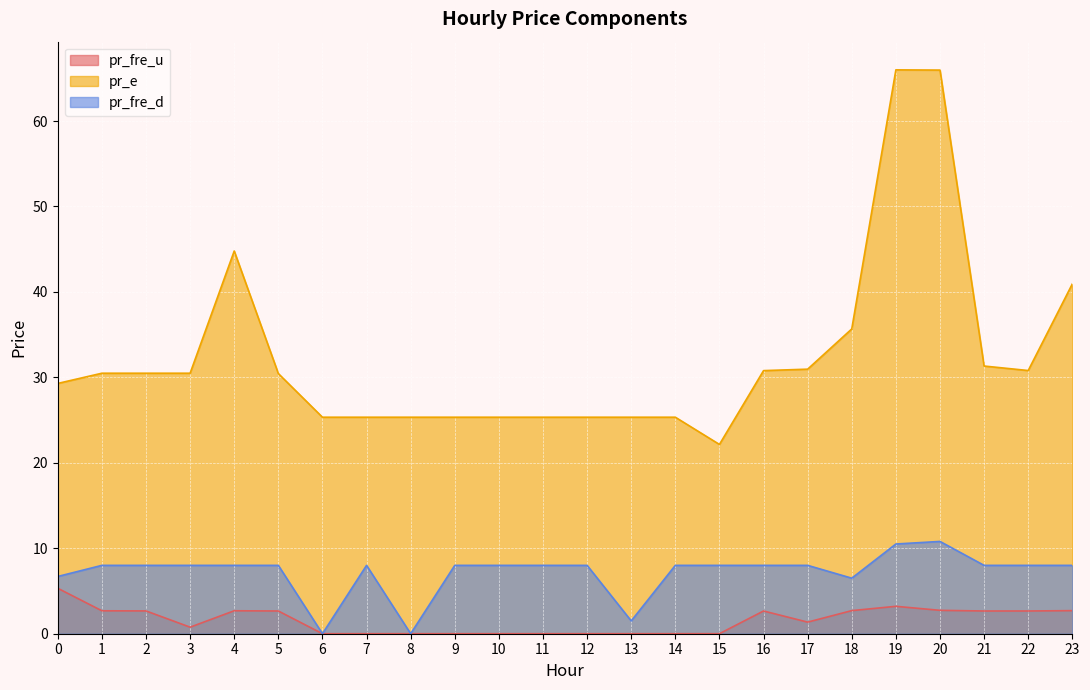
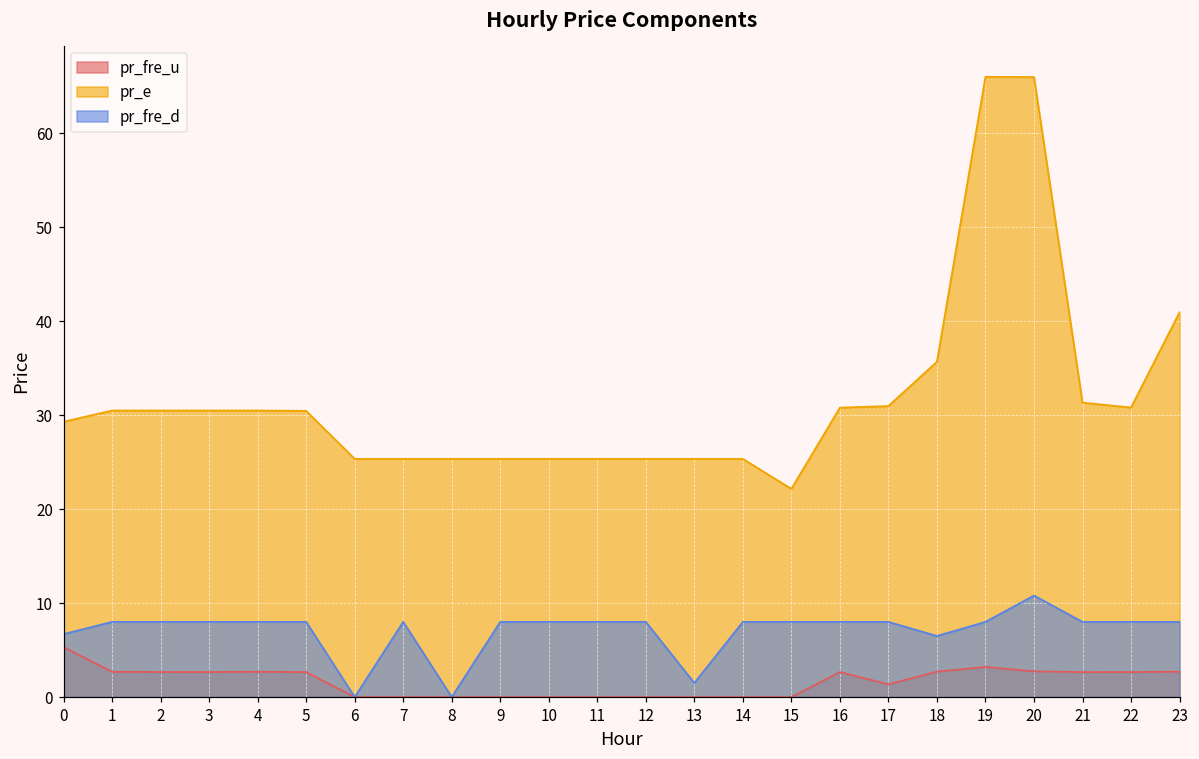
pr_fre_u, 3: 1 -> 3
pr_e, 4: 45 -> 30
pr_fre_d, 19: 11 -> 8
